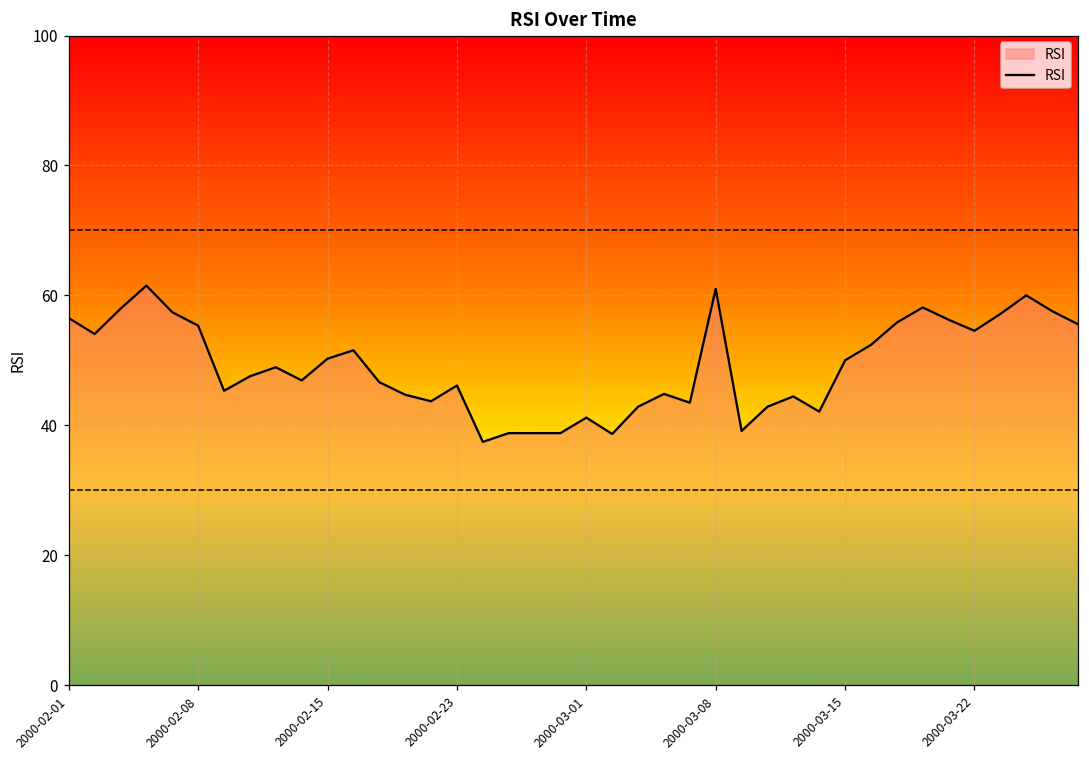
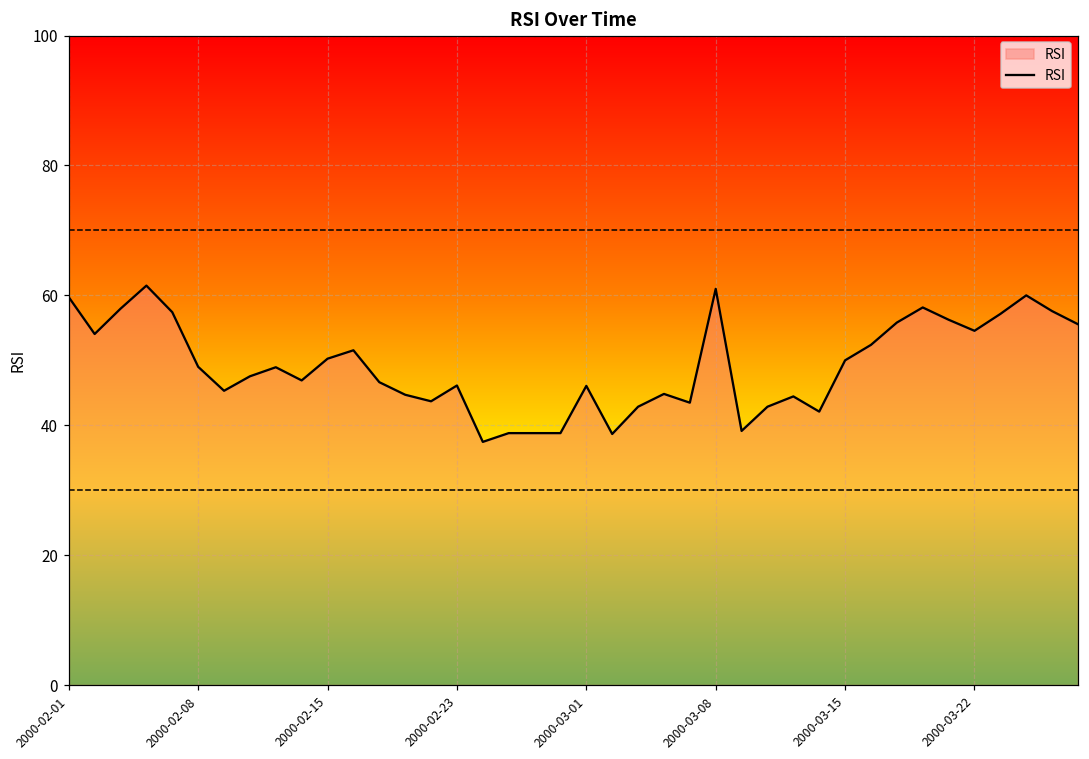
2000-02-01: 56 -> 60
2000-02-08: 55 -> 49
2000-03-01: 41 -> 46
